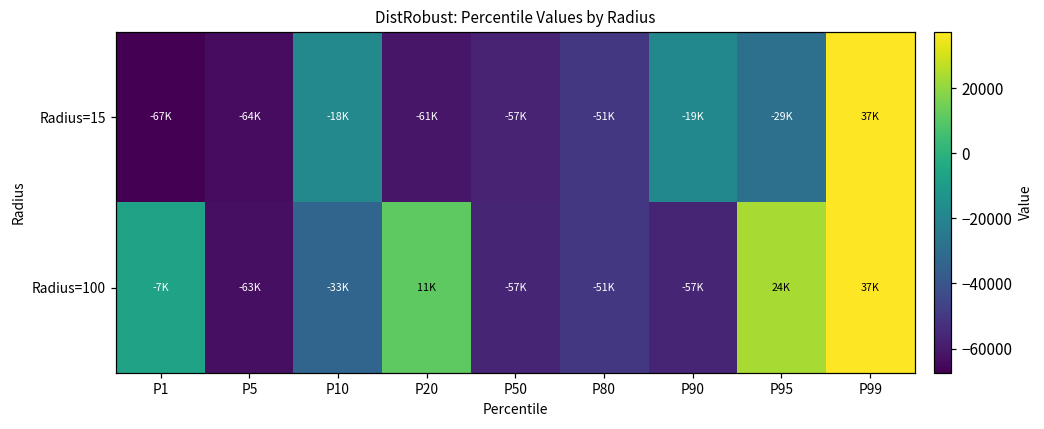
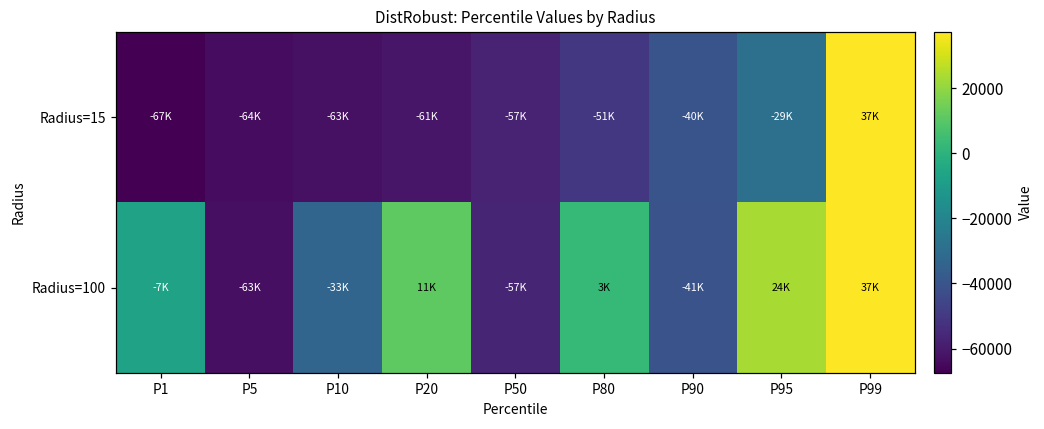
Radius=15, P10: -18K -> -63K
Radius=15, P90: -19K -> -40K
Radius=100, P80: -51K -> 3K
Radius=100, P90: -57K -> -41K
